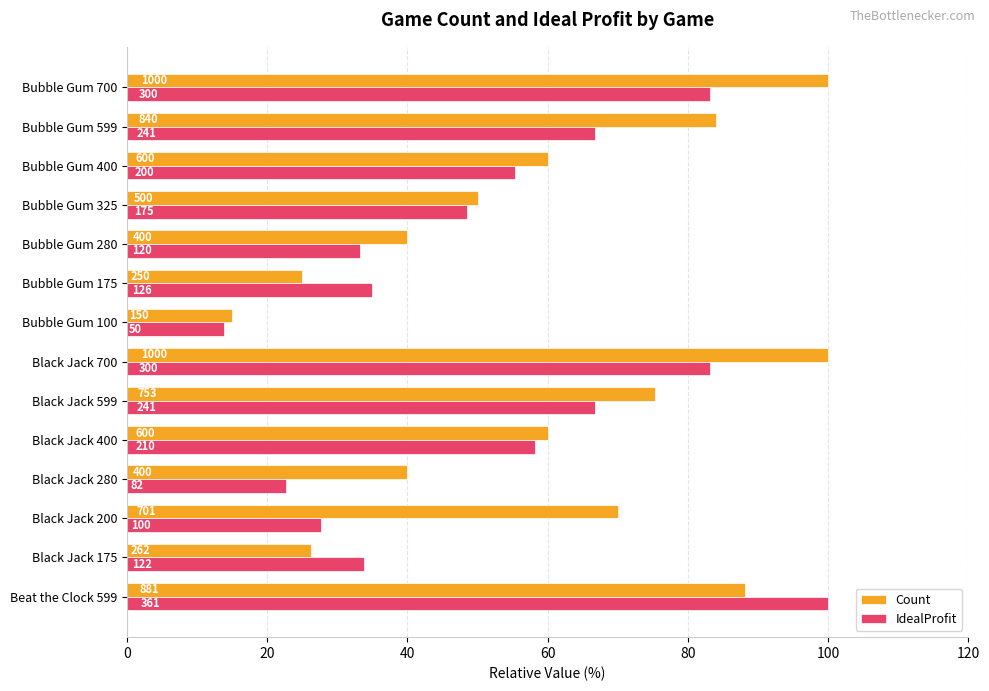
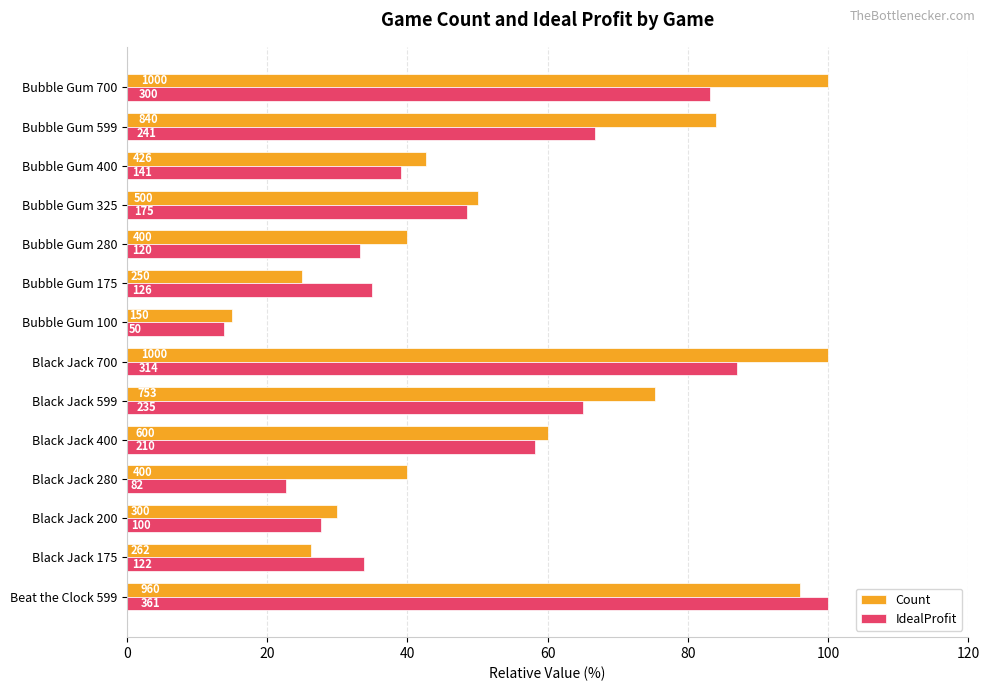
Count, Bubble Gum 400: 600 -> 426
IdealProfit, Bubble Gum 400: 200 -> 141
IdealProfit, Black Jack 700: 300 -> 314
IdealProfit, Black Jack 599: 241 -> 235
Count, Black Jack 200: 701 -> 300
Count, Beat the Clock 599: 881 -> 960
